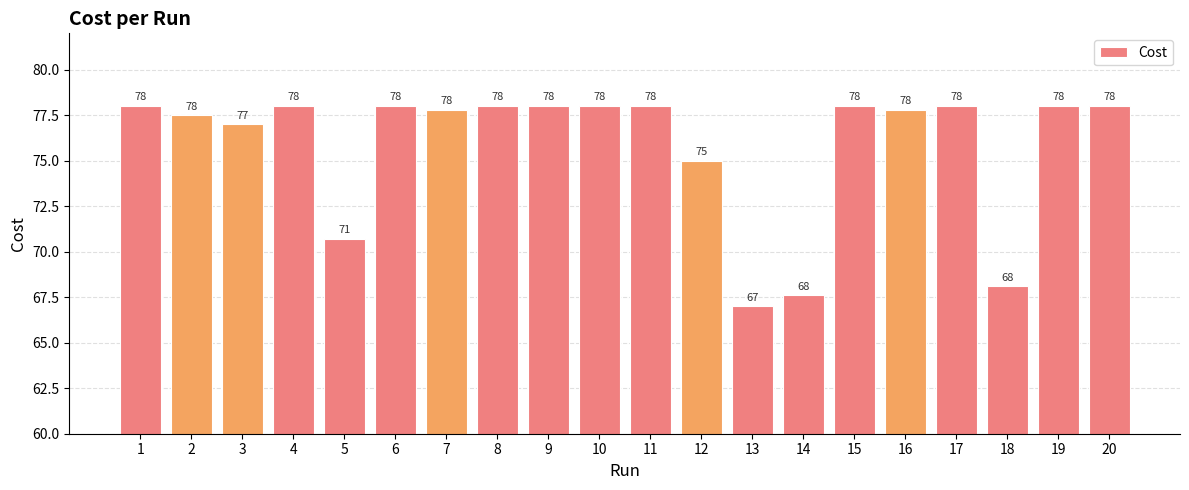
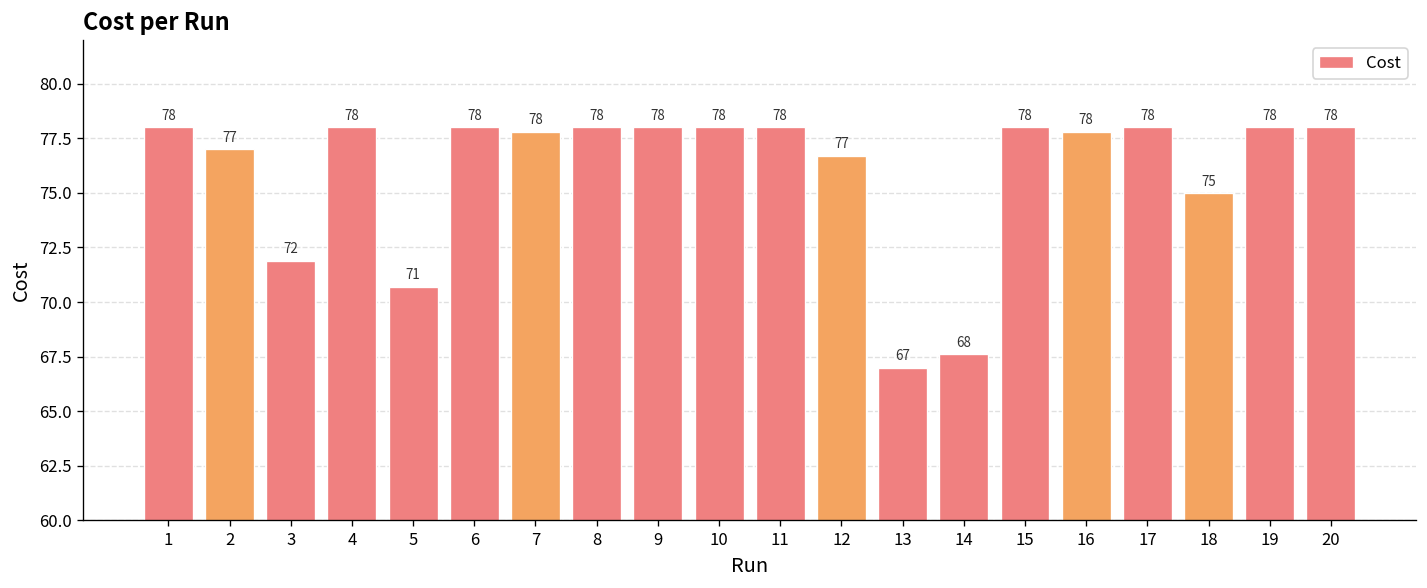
2: 78 -> 77
3: 77 -> 72
12: 75 -> 77
18: 68 -> 75
